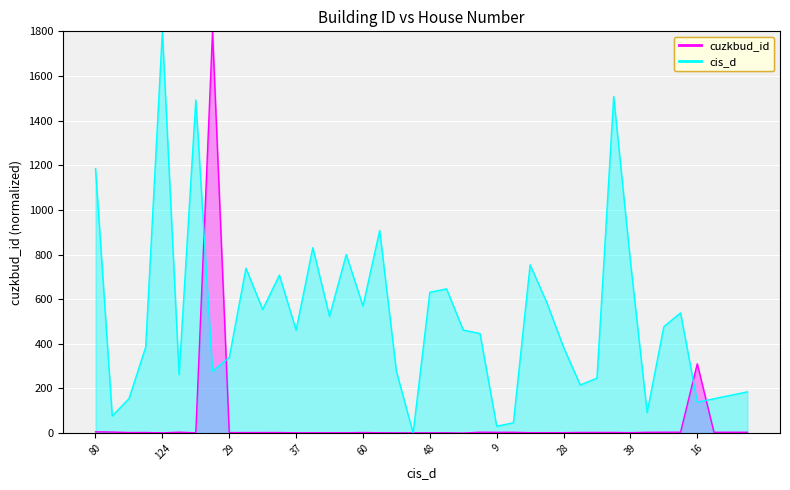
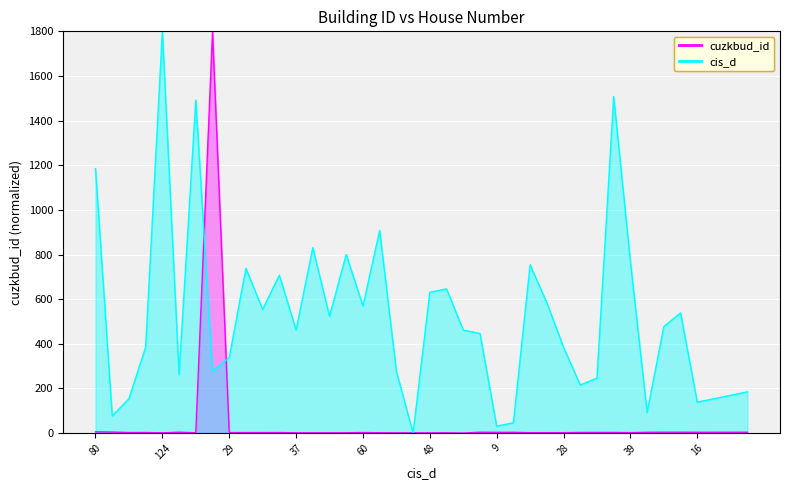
cuzkbud_id, 16: 310 -> 0
